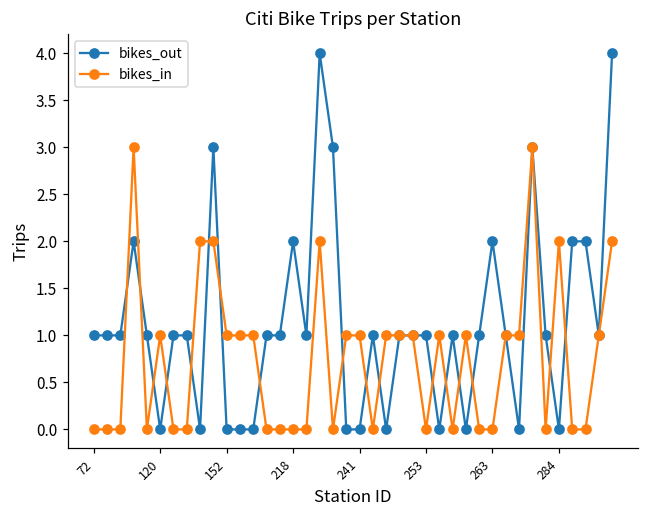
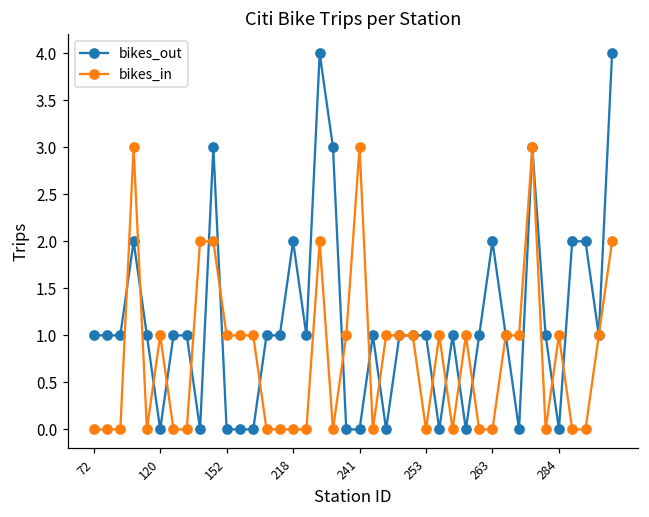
bikes_in, 241: 1 -> 3
bikes_in, 284: 2 -> 1
